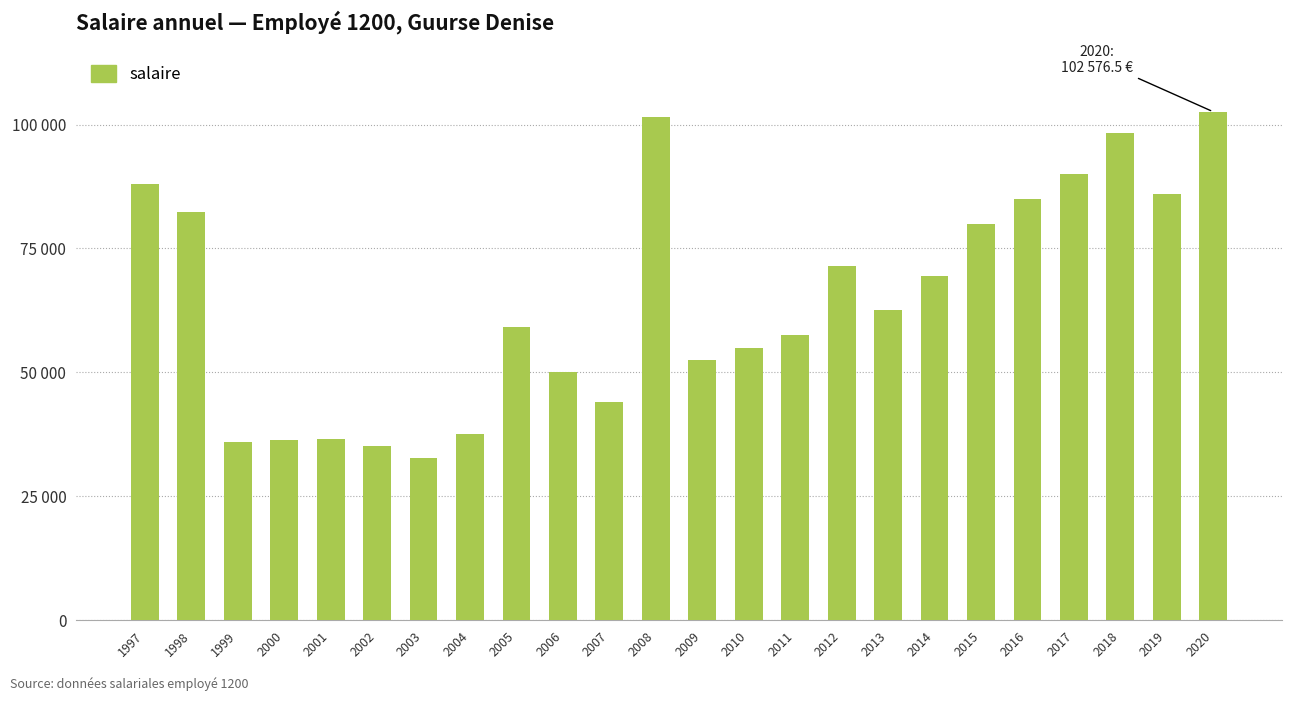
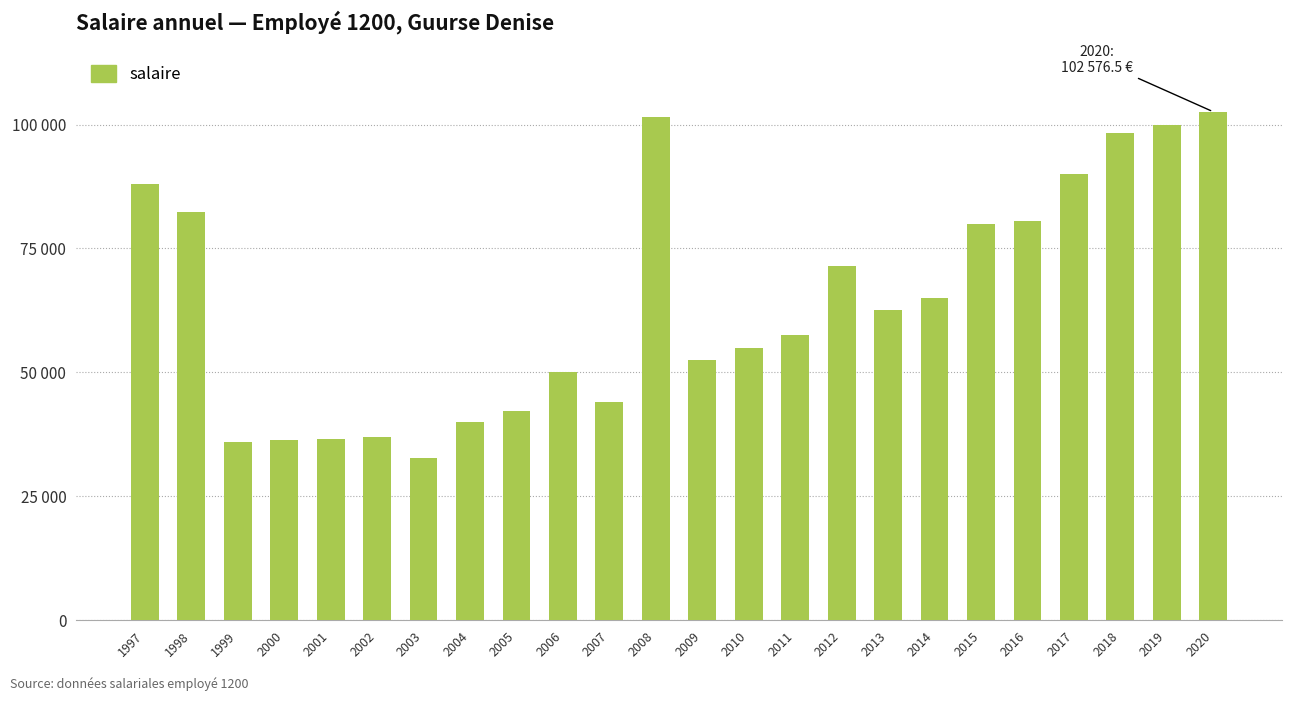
2002: 35000 -> 37000
2004: 38000 -> 40000
2005: 59000 -> 42000
2014: 69000 -> 65000
2016: 85000 -> 80000
2019: 86000 -> 100000
